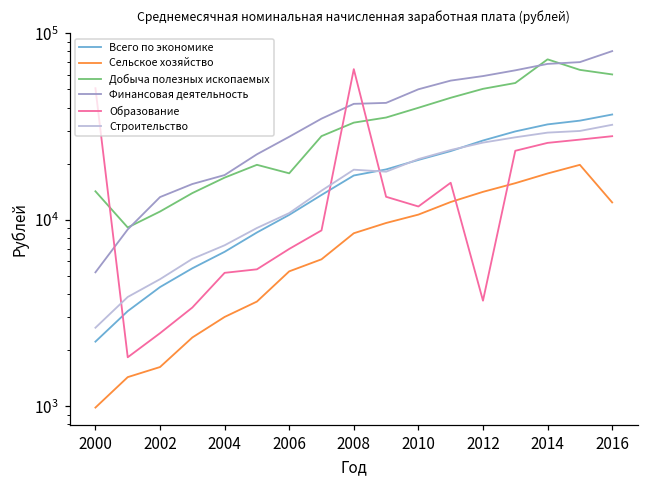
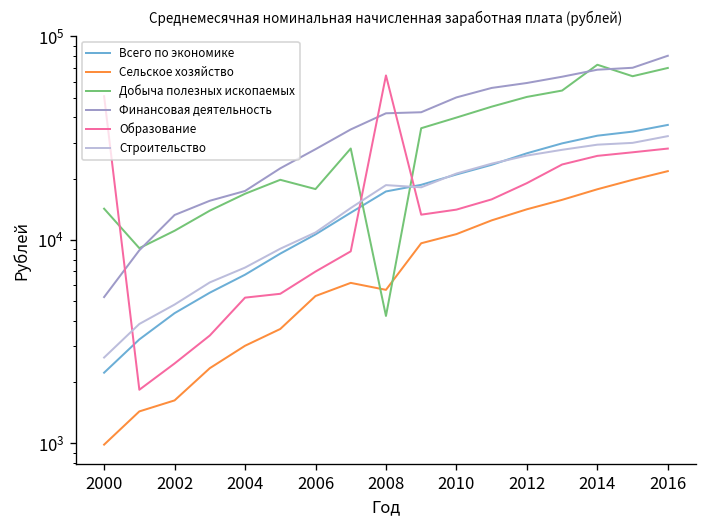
Сельское хозяйство, 2008: 8000 -> 5700
Добыча полезных ископаемых, 2008: 33000 -> 4200
Образование, 2010: 12000 -> 14000
Образование, 2012: 3700 -> 19000
Сельское хозяйство, 2016: 12000 -> 22000
Добыча полезных ископаемых, 2016: 60000 -> 70000
